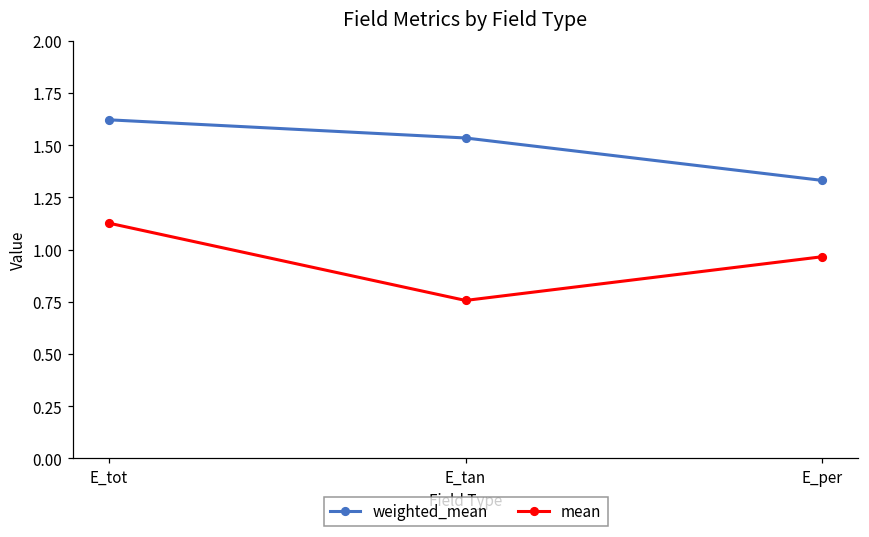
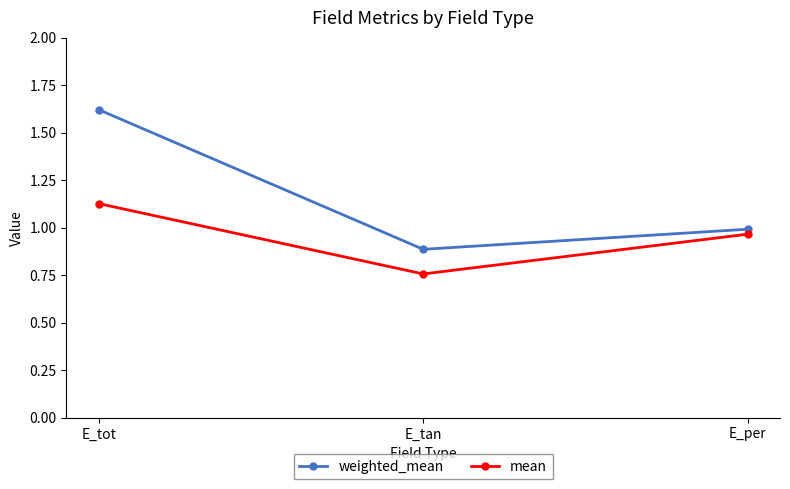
weighted_mean, E_tan: 1.53 -> 0.89
weighted_mean, E_per: 1.33 -> 0.99
